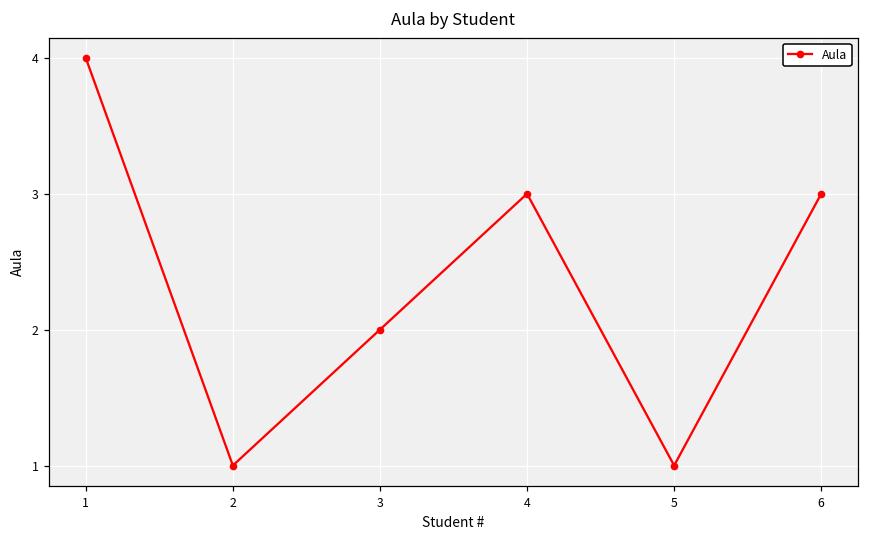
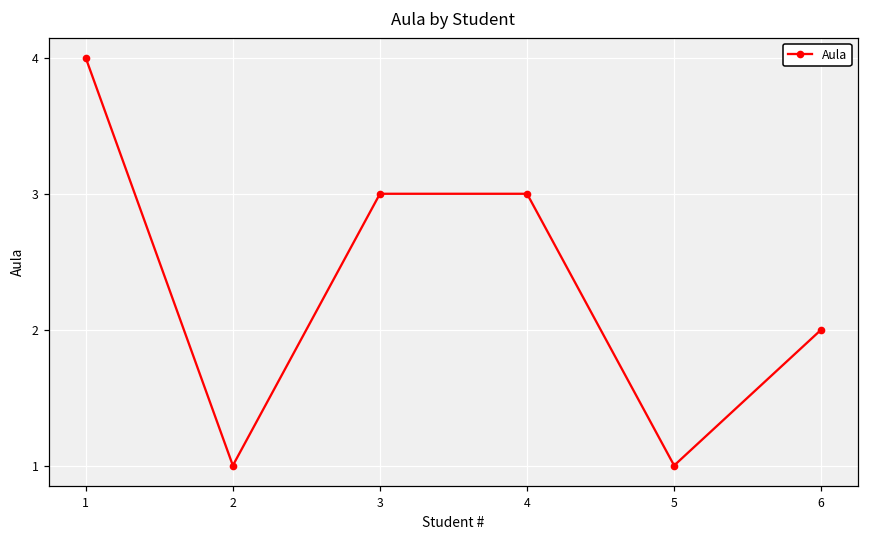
3: 2 -> 3
6: 3 -> 2
